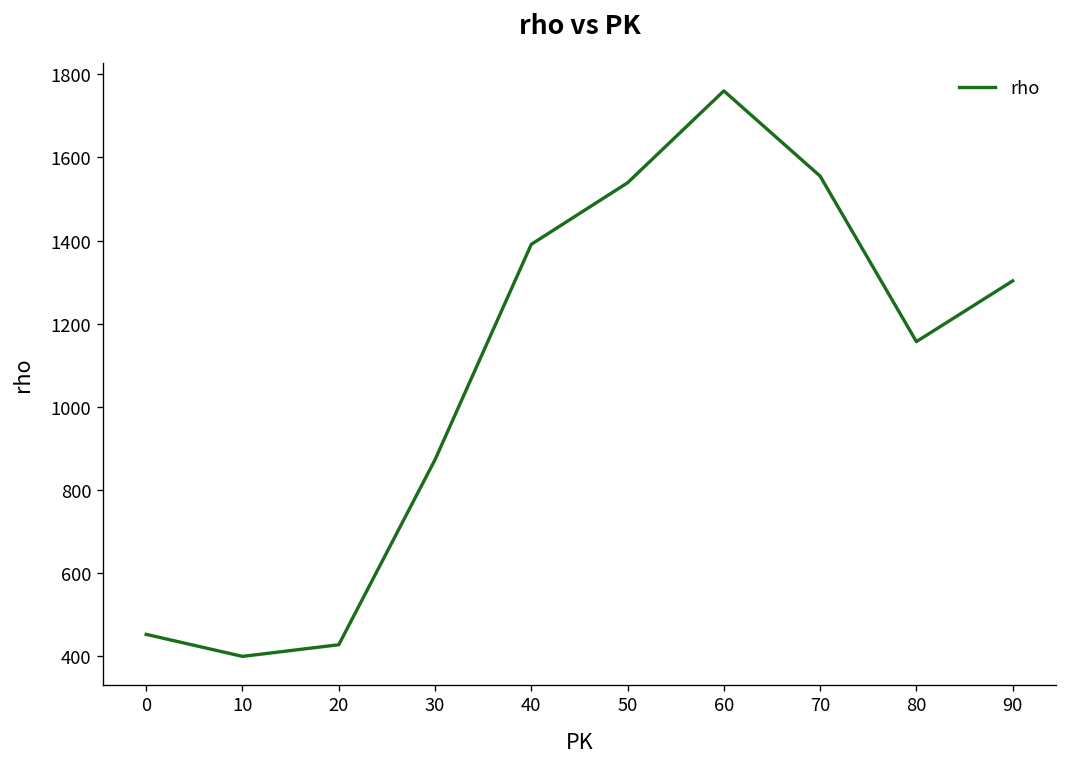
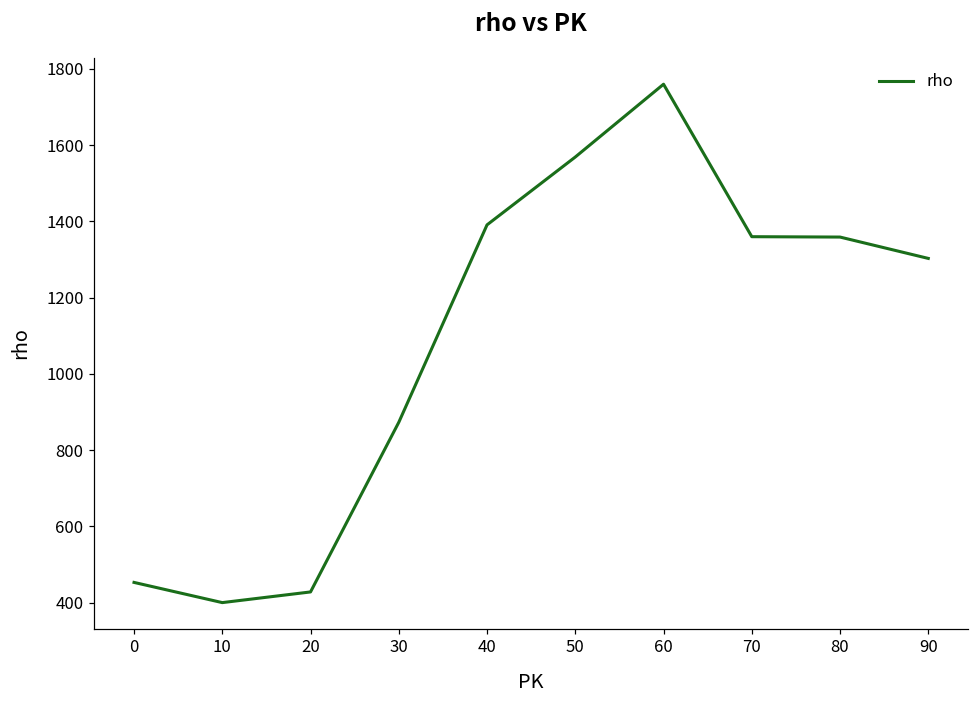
50: 1540 -> 1570
70: 1560 -> 1360
80: 1160 -> 1360
